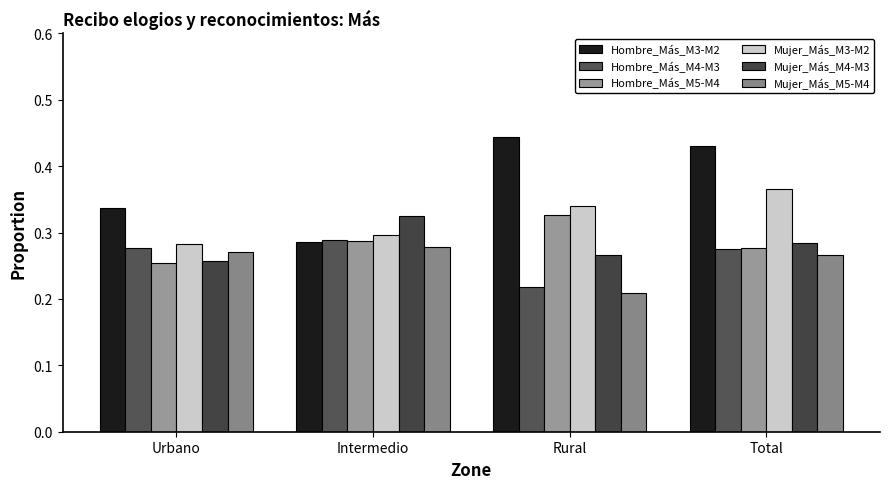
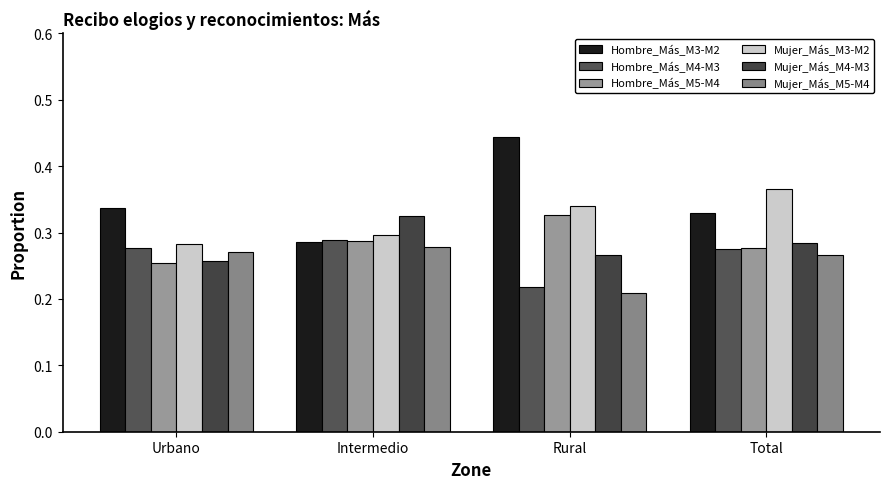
Hombre_Más_M3-M2, Total: 0.43 -> 0.33
